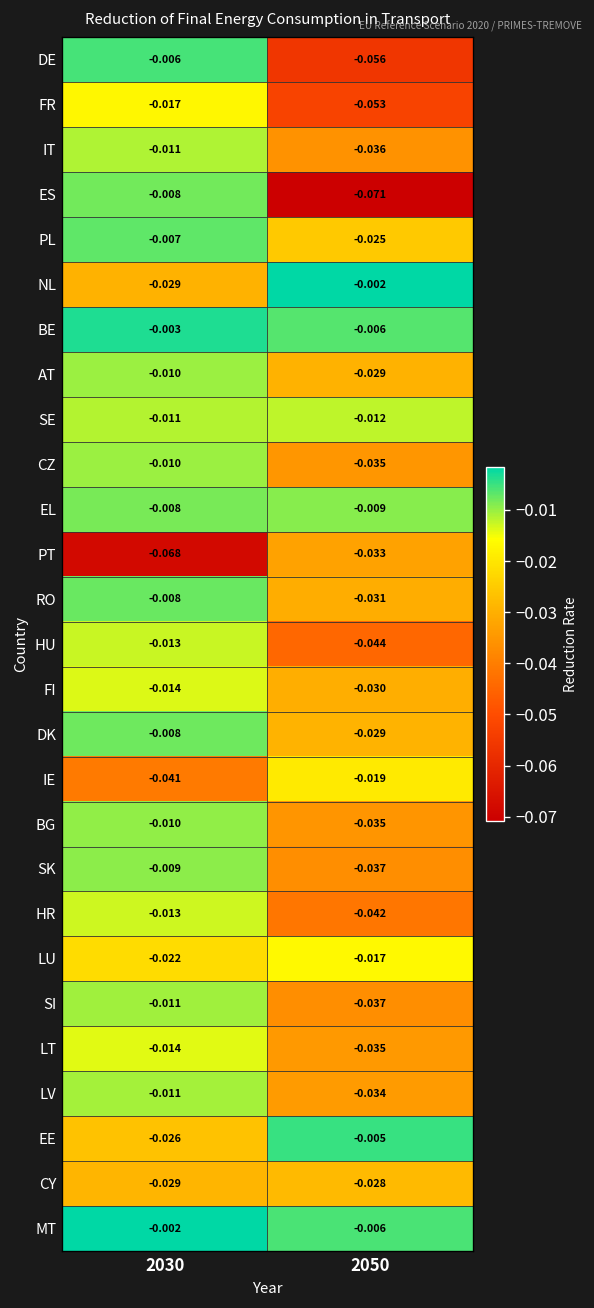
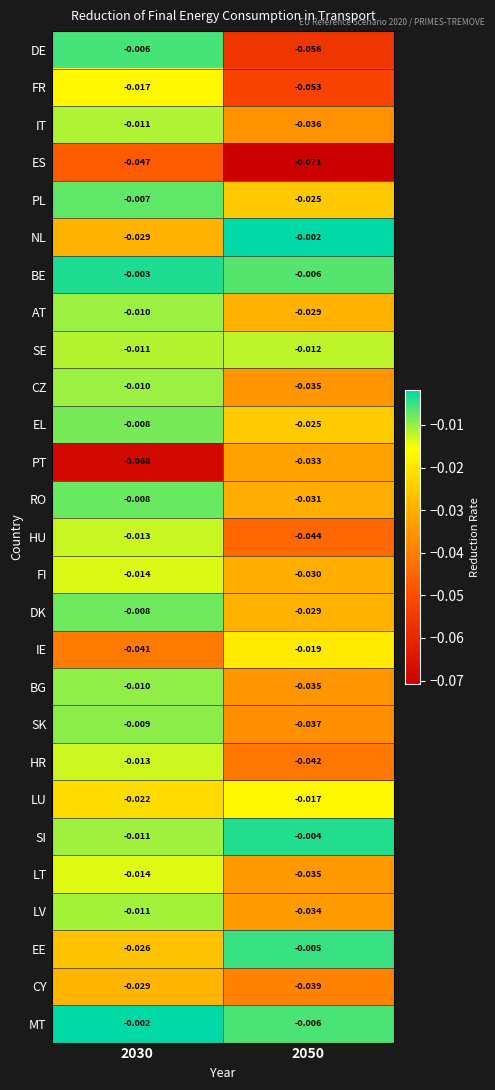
ES, 2030: -0.008 -> -0.047
EL, 2050: -0.009 -> -0.025
SI, 2050: -0.037 -> -0.004
CY, 2050: -0.028 -> -0.039
